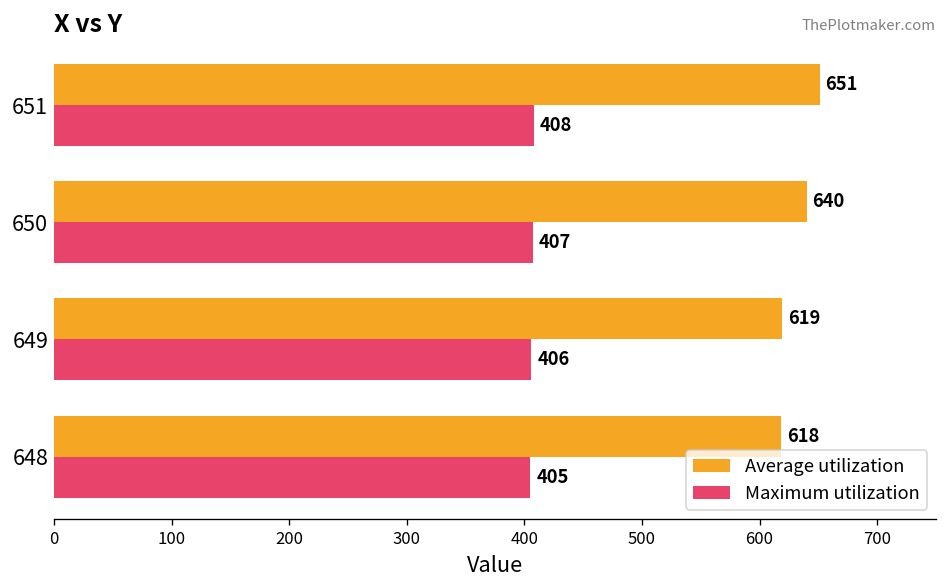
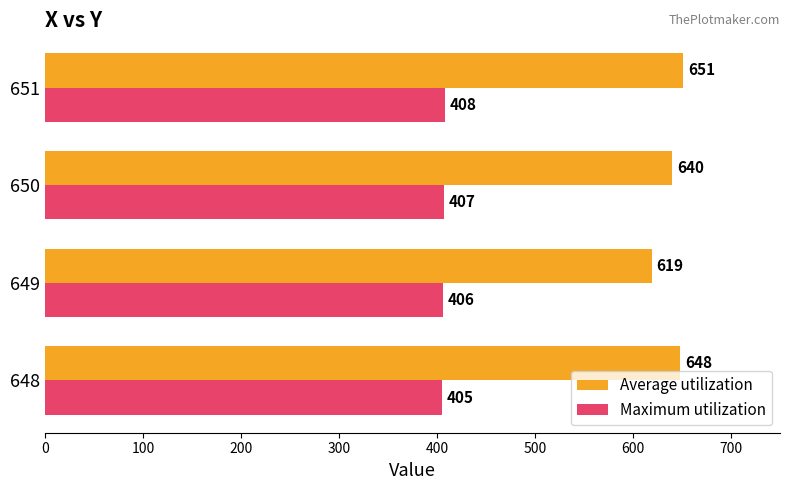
Average utilization, 648: 618 -> 648
